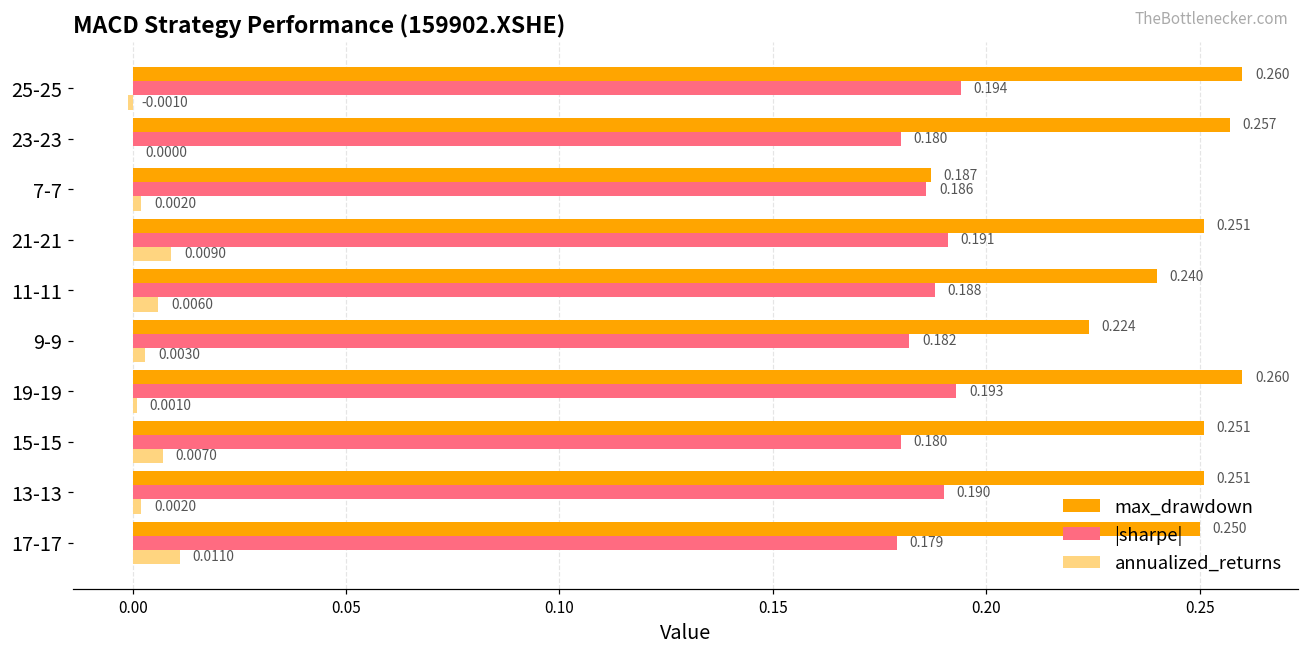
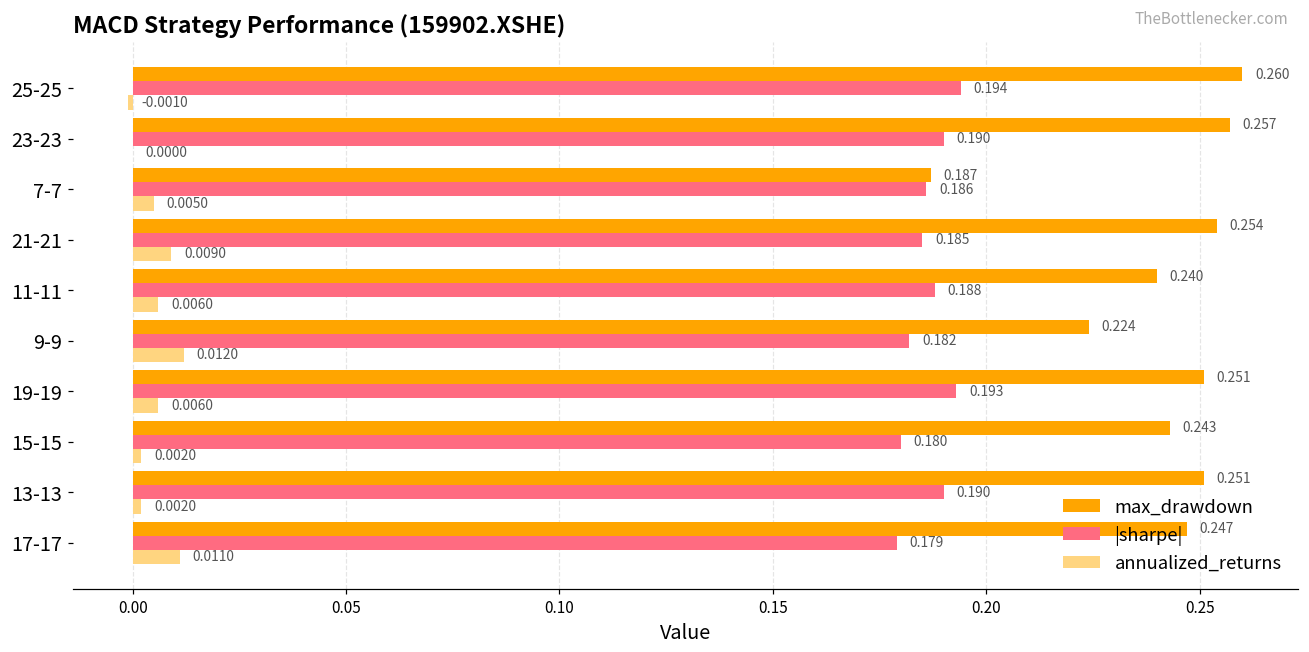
|sharpe|, 23-23: 0.180 -> 0.190
annualized_returns, 7-7: 0.0020 -> 0.0050
max_drawdown, 21-21: 0.251 -> 0.254
|sharpe|, 21-21: 0.191 -> 0.185
annualized_returns, 9-9: 0.0030 -> 0.0120
max_drawdown, 19-19: 0.260 -> 0.251
annualized_returns, 19-19: 0.0010 -> 0.0060
max_drawdown, 15-15: 0.251 -> 0.243
annualized_returns, 15-15: 0.0070 -> 0.0020
max_drawdown, 17-17: 0.250 -> 0.247
